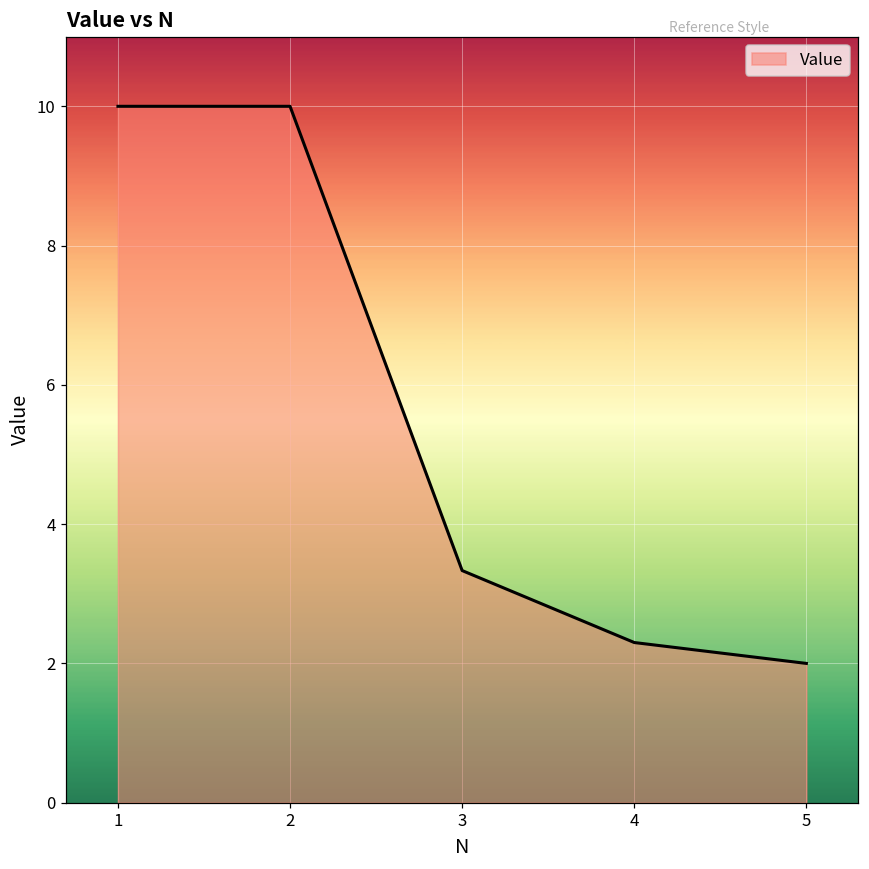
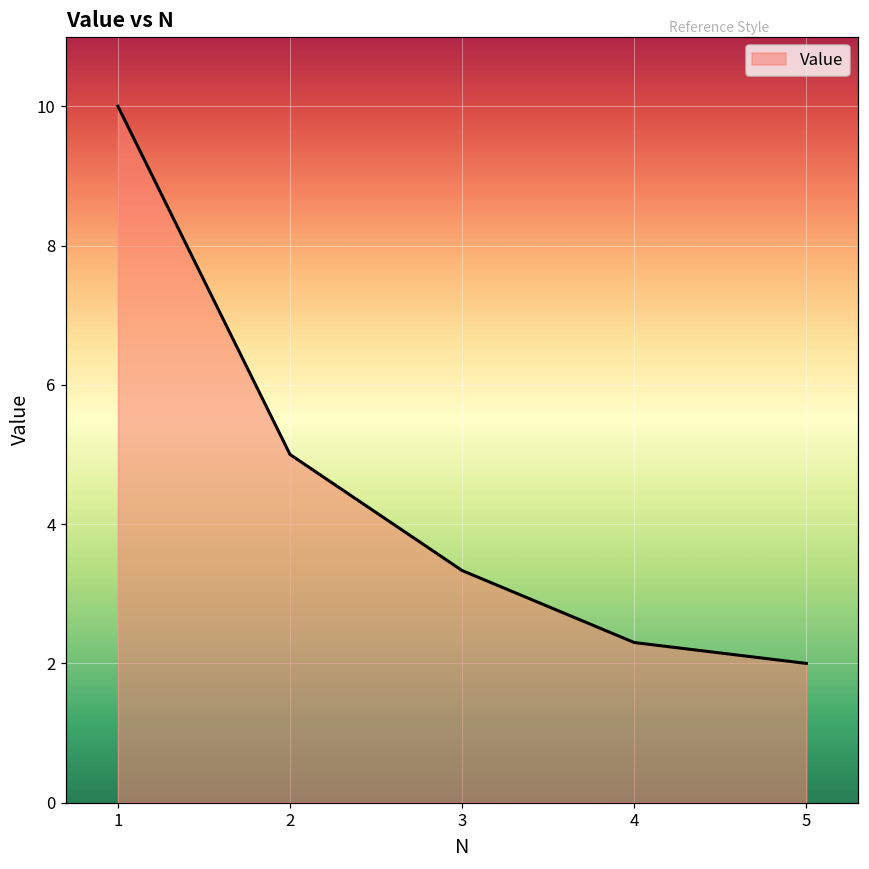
2: 10 -> 5
